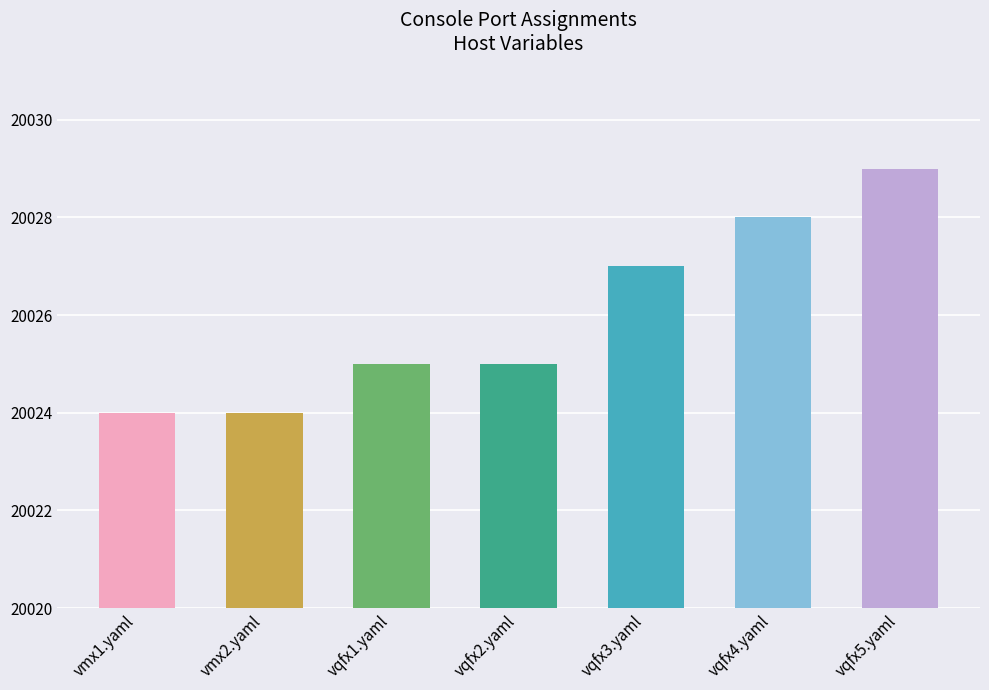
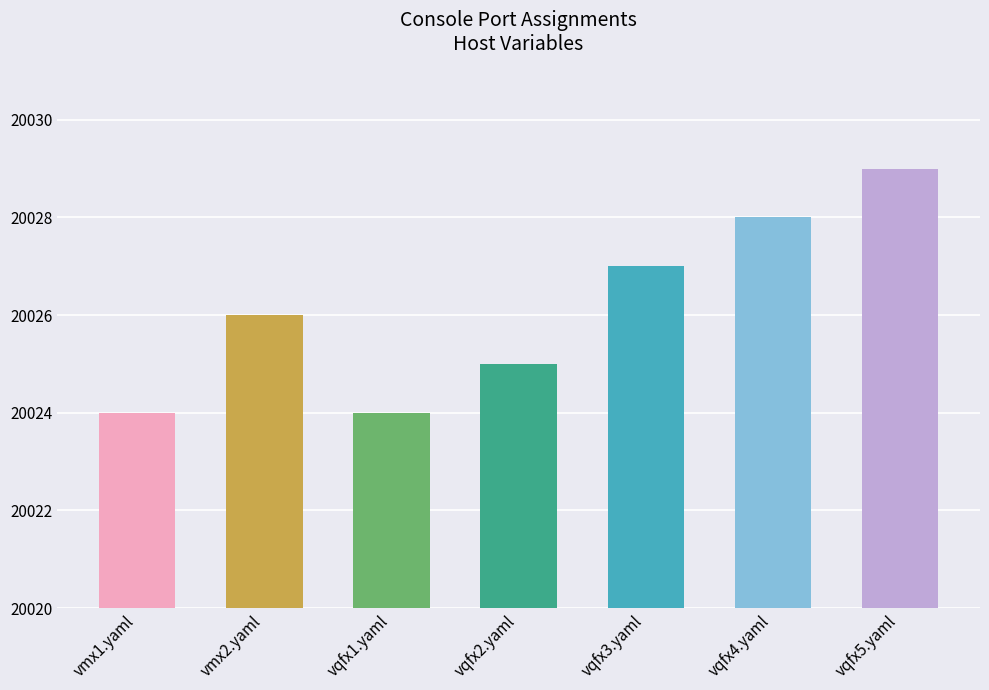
vmx2.yaml: 20024 -> 20026
vqfx1.yaml: 20025 -> 20024
